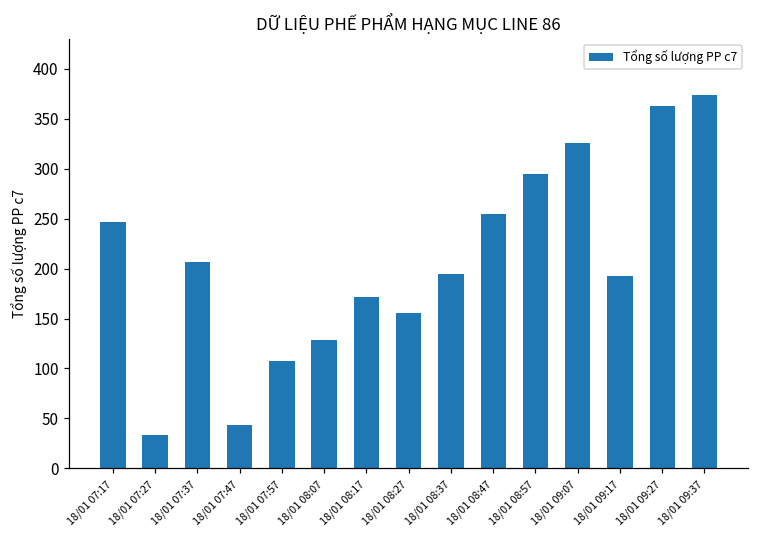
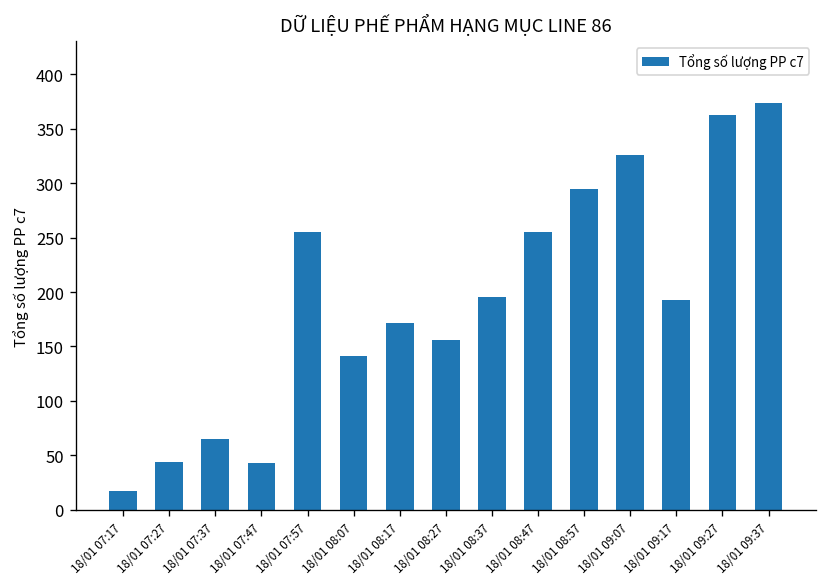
18/01 07:17: 250 -> 20
18/01 07:27: 30 -> 40
18/01 07:37: 210 -> 70
18/01 07:57: 110 -> 260
18/01 08:07: 130 -> 140
